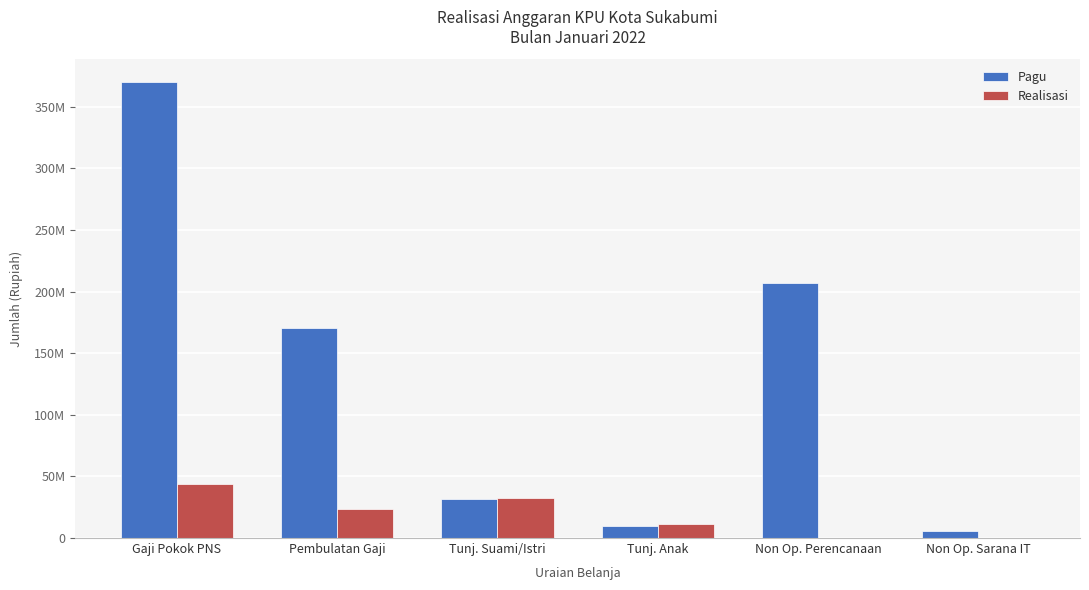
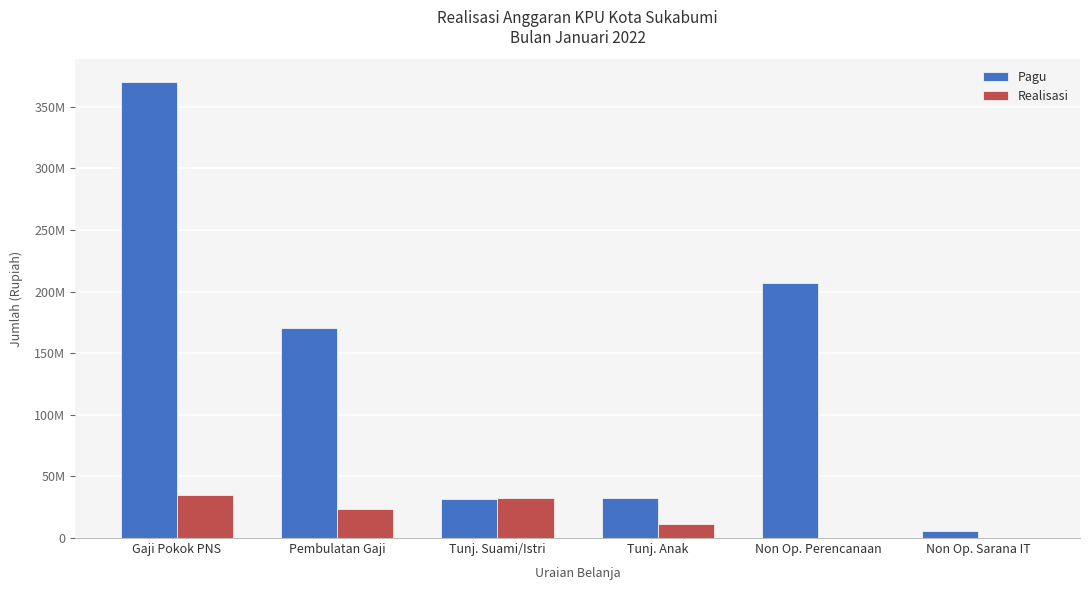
Realisasi, Gaji Pokok PNS: 44000000 -> 35000000
Pagu, Tunj. Anak: 10000000 -> 32000000
